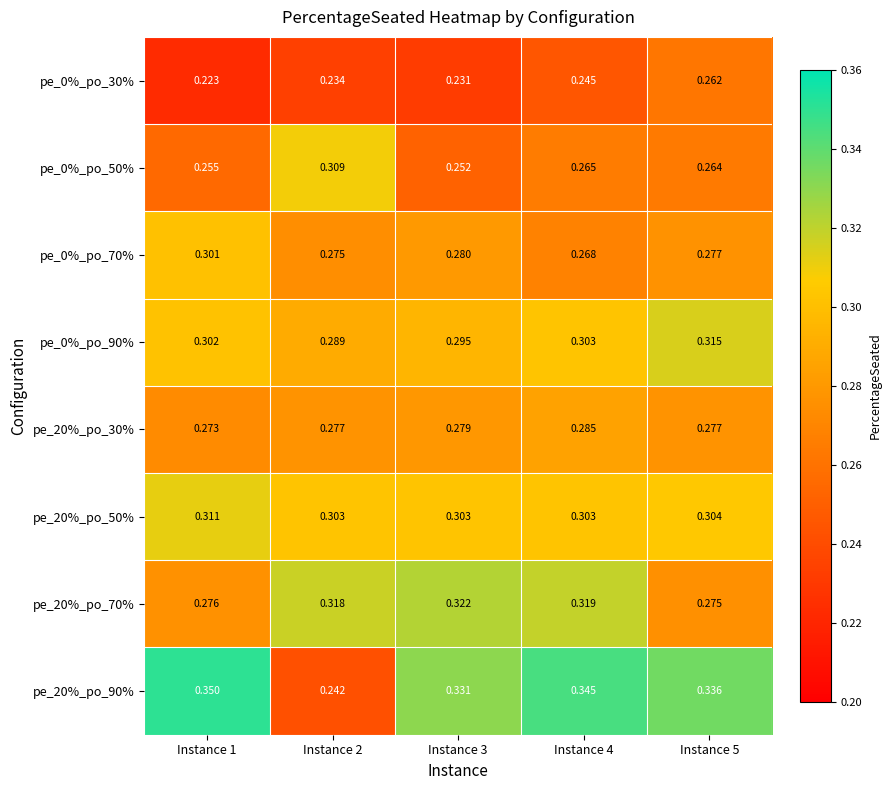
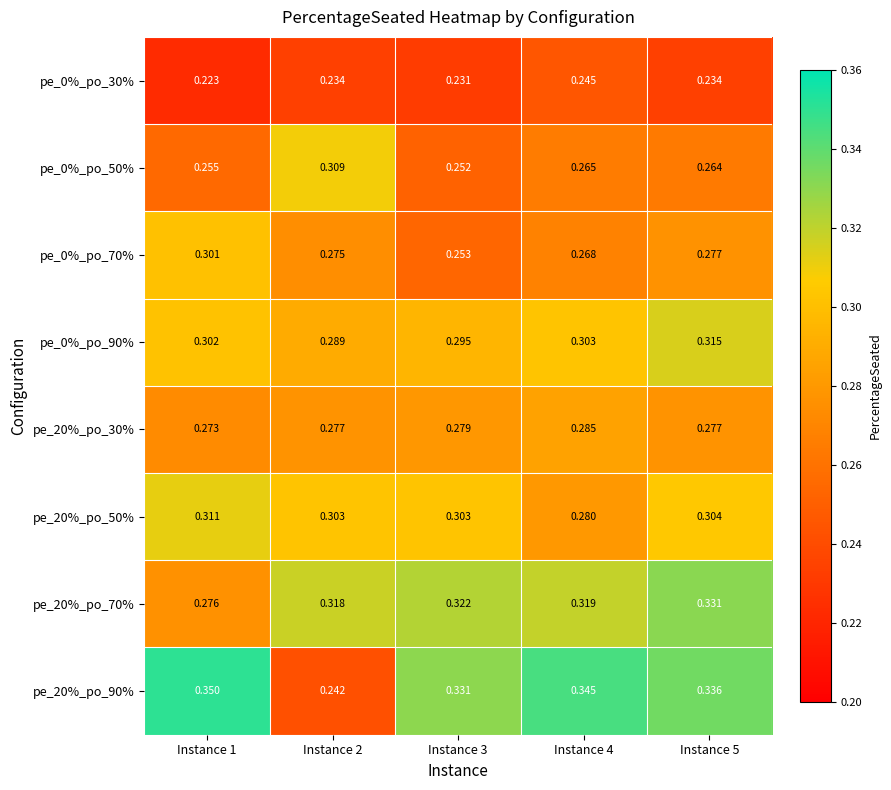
pe_0%_po_30%, Instance 5: 0.262 -> 0.234
pe_0%_po_70%, Instance 3: 0.280 -> 0.253
pe_20%_po_50%, Instance 4: 0.303 -> 0.280
pe_20%_po_70%, Instance 5: 0.275 -> 0.331
